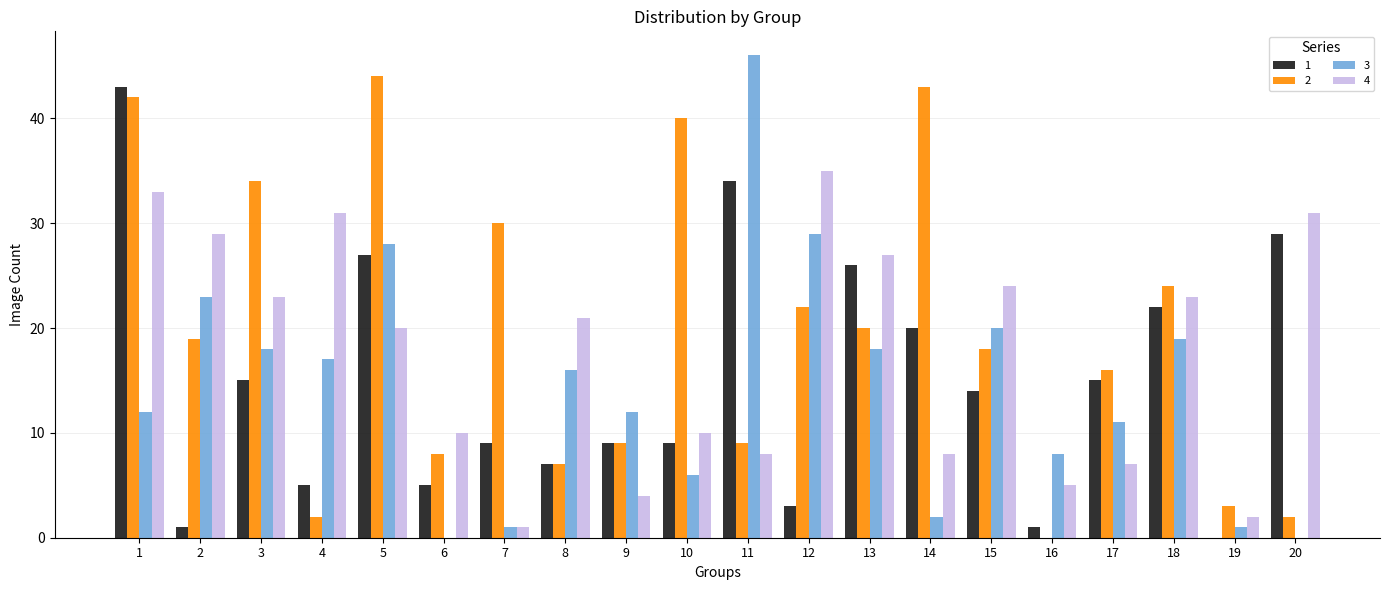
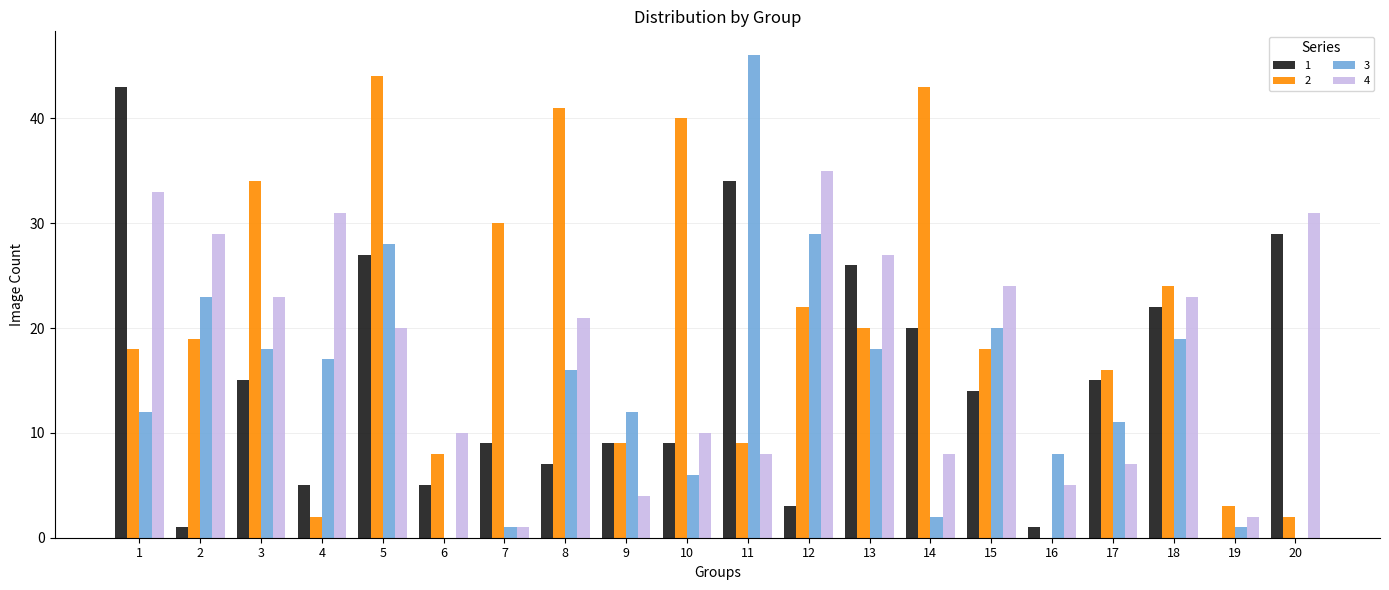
2, 1: 42 -> 18
2, 8: 7 -> 41
